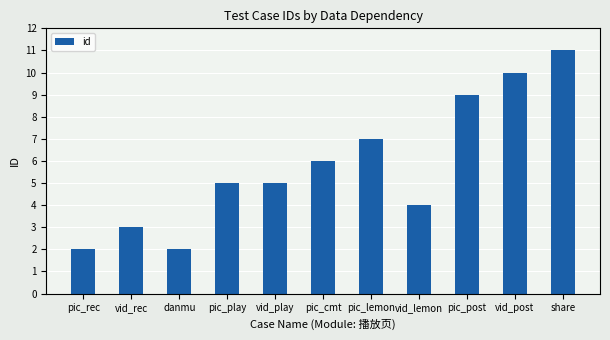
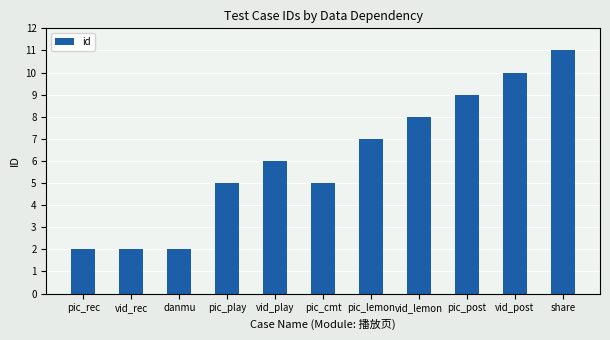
vid_rec: 3 -> 2
vid_play: 5 -> 6
pic_cmt: 6 -> 5
vid_lemon: 4 -> 8
